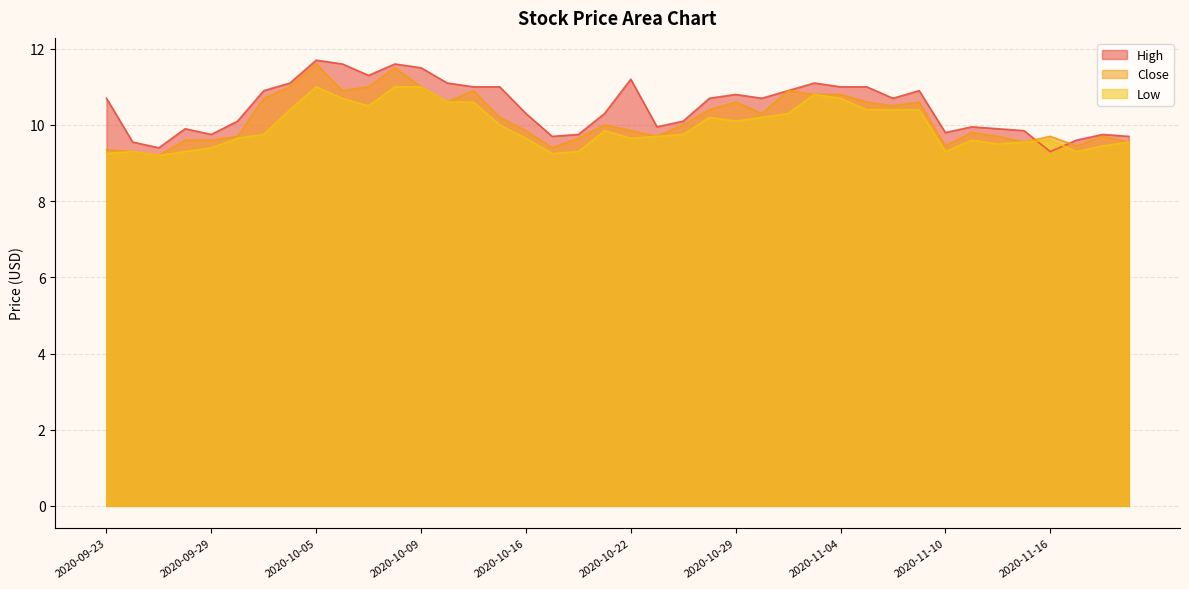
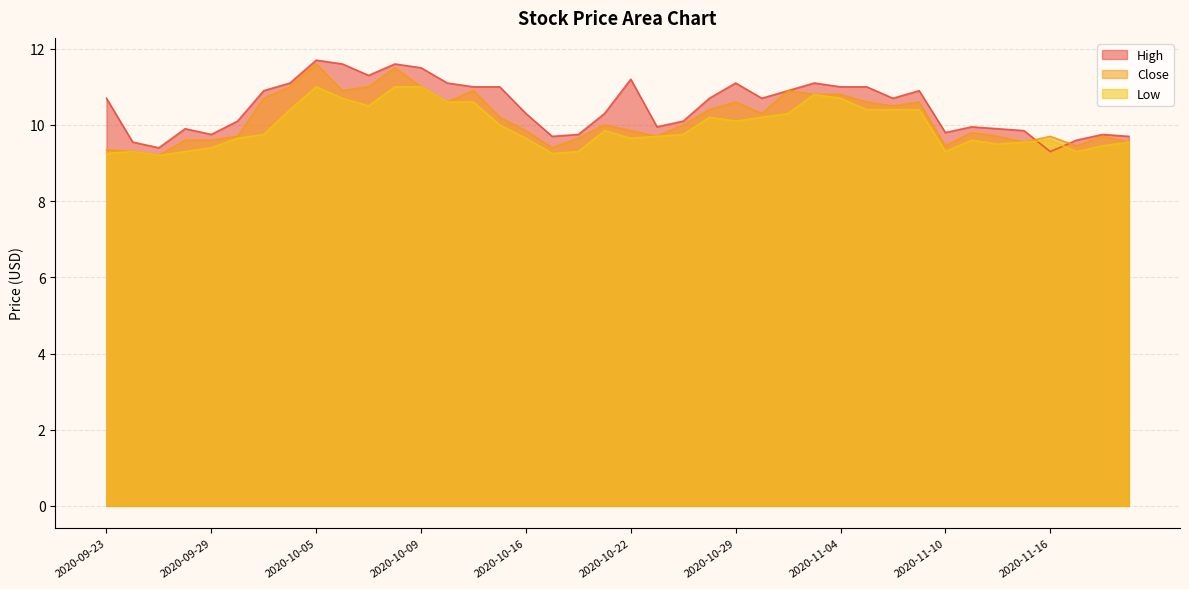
High, 2020-10-29: 10.8 -> 11.1
